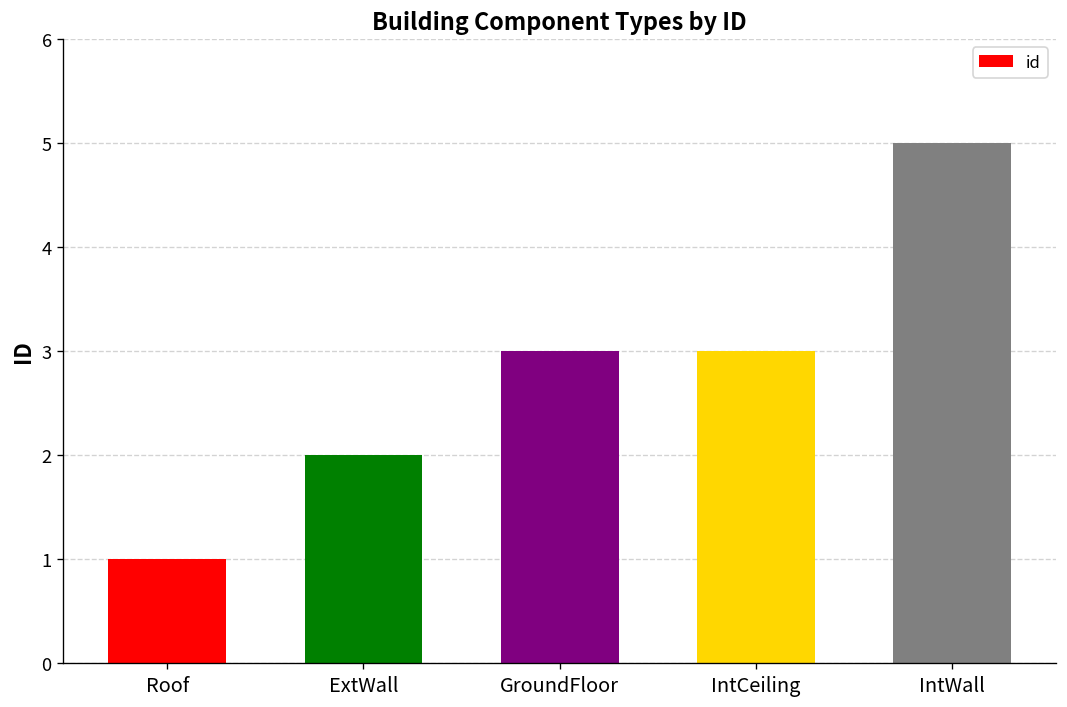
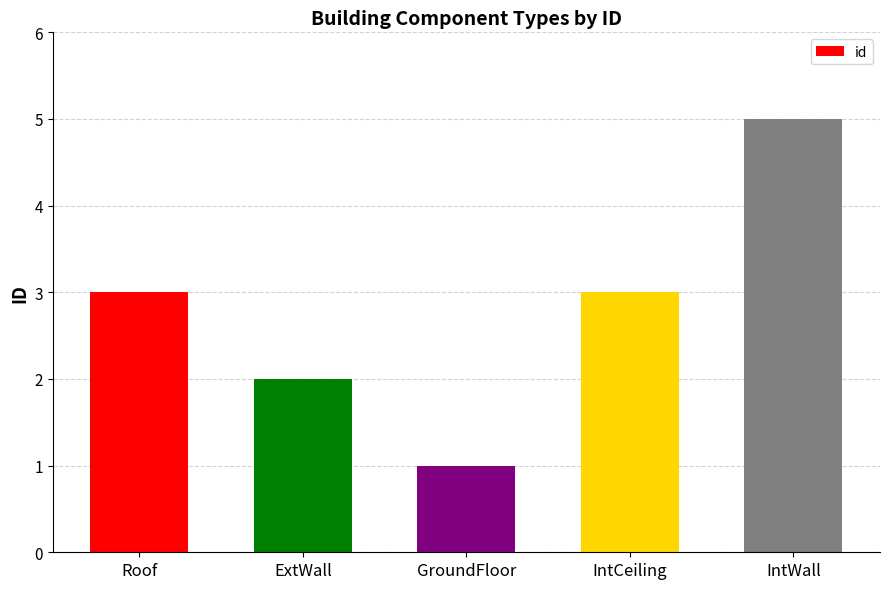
Roof: 1 -> 3
GroundFloor: 3 -> 1
